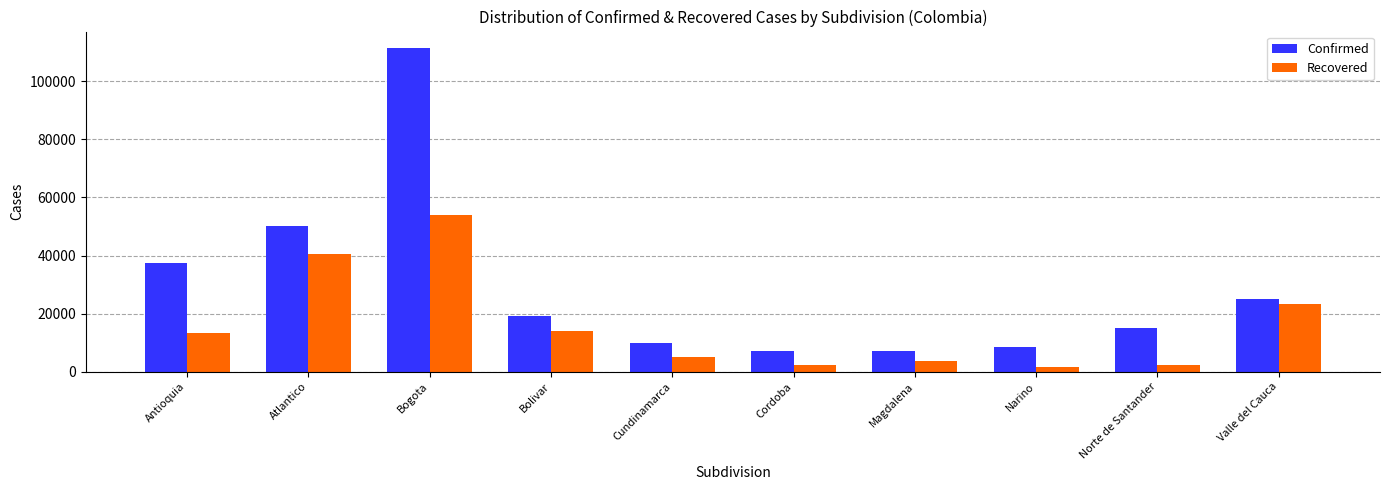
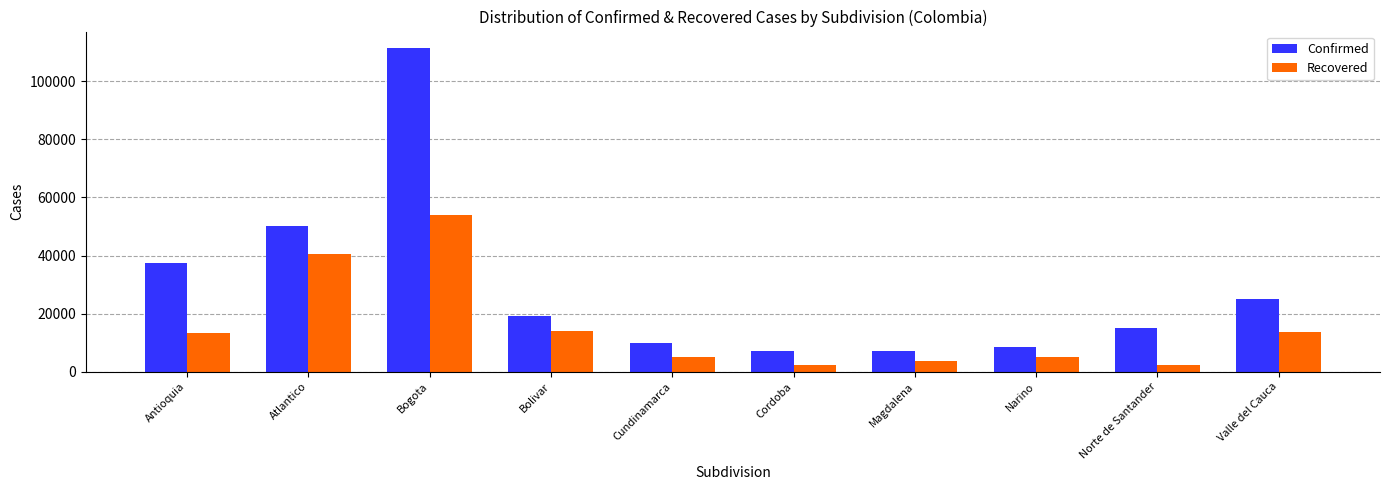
Recovered, Narino: 2000 -> 5000
Recovered, Valle del Cauca: 23000 -> 14000
